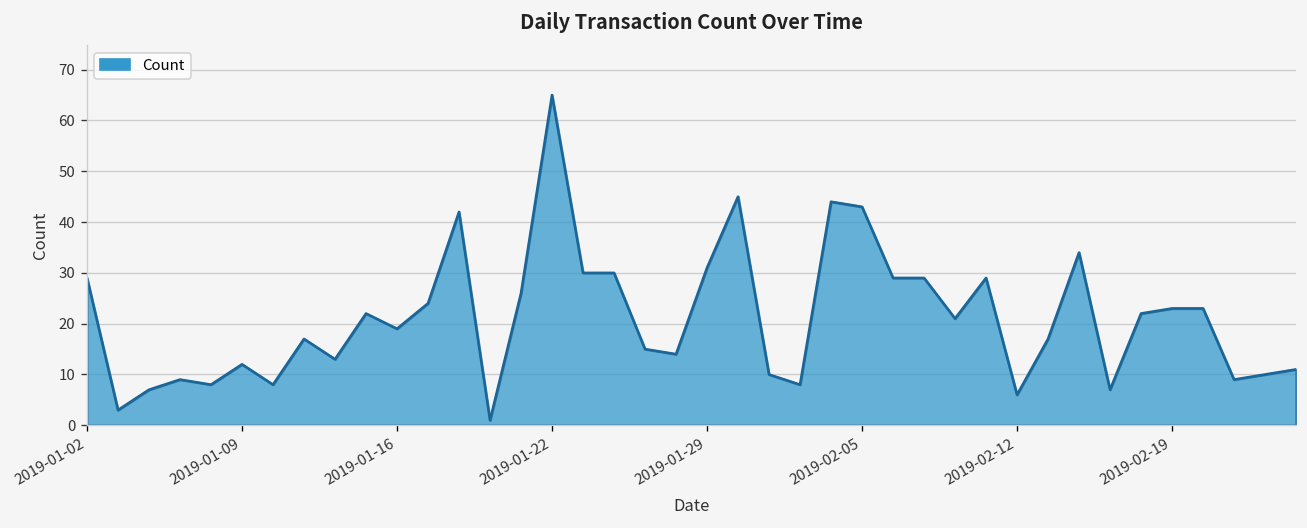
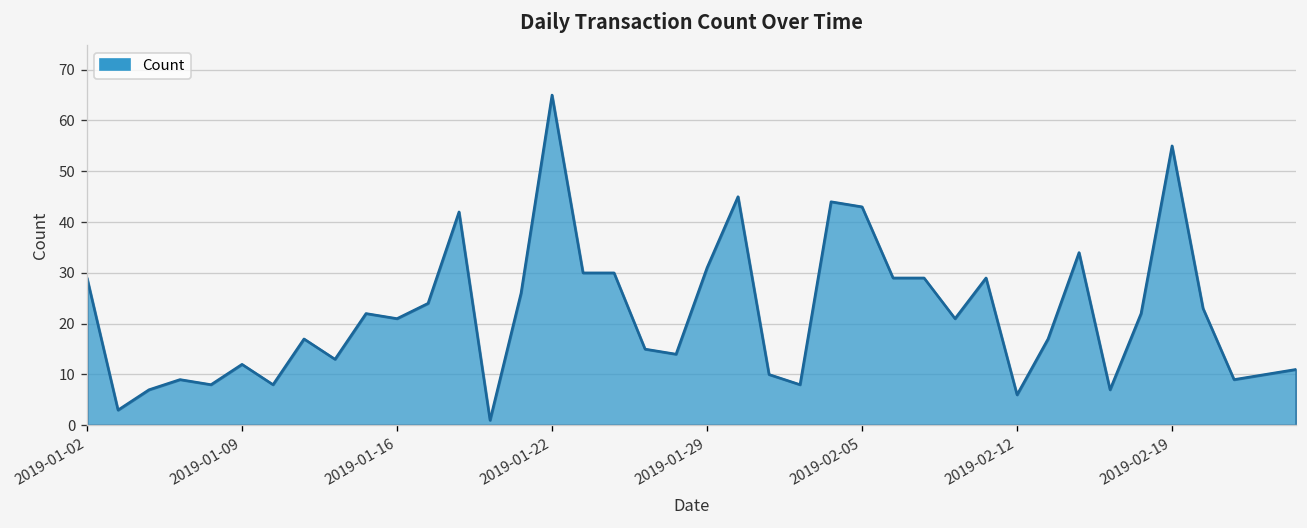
2019-01-16: 19 -> 21
2019-02-19: 23 -> 55
